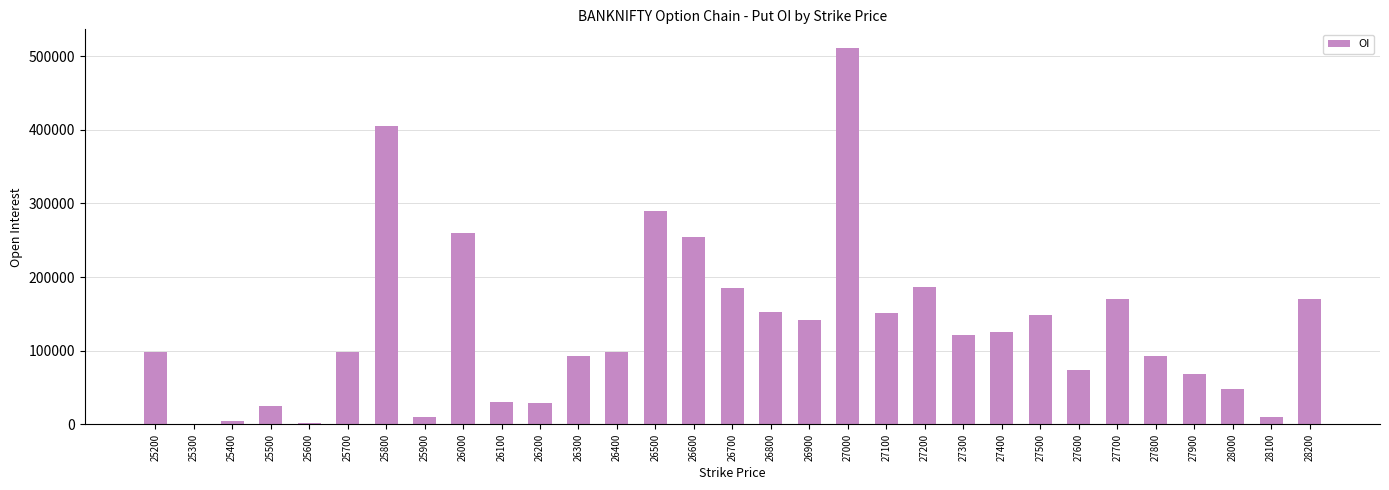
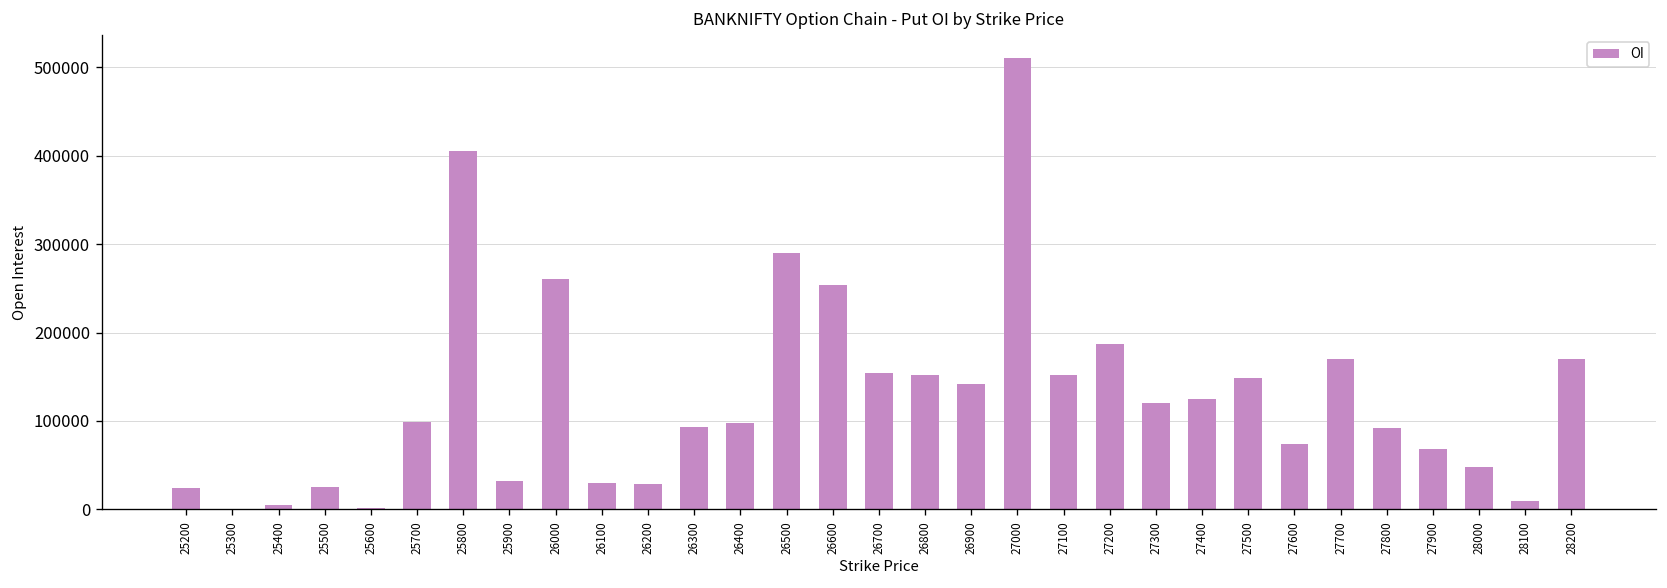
25200: 100000 -> 20000
25900: 10000 -> 30000
26700: 180000 -> 150000
